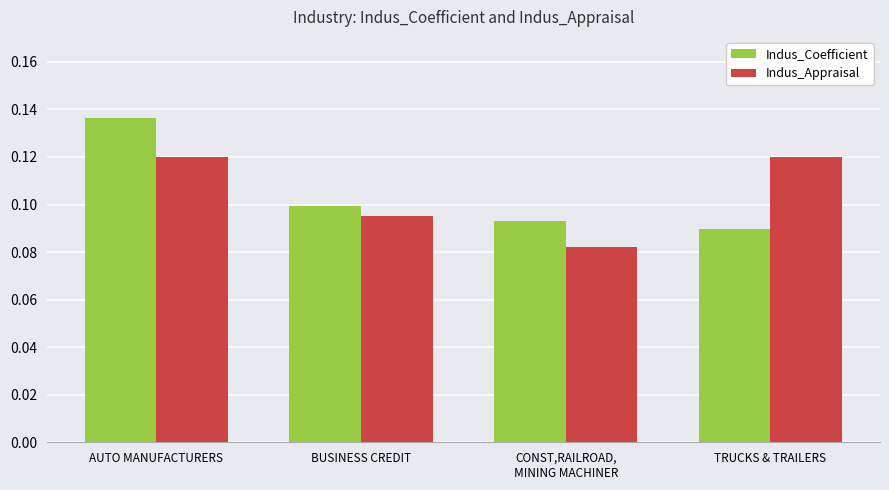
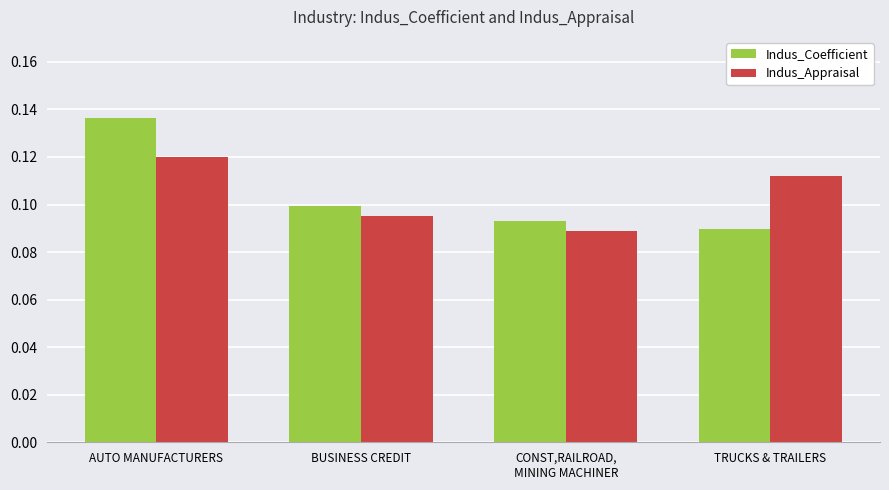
Indus_Appraisal, CONST,RAILROAD, MINING MACHINER: 0.082 -> 0.089
Indus_Appraisal, TRUCKS & TRAILERS: 0.120 -> 0.112
